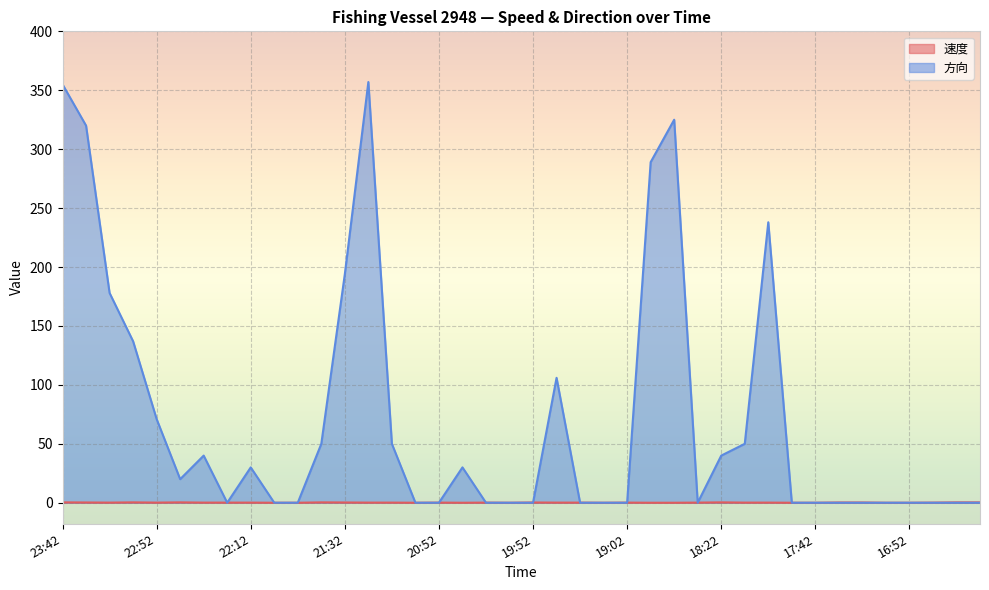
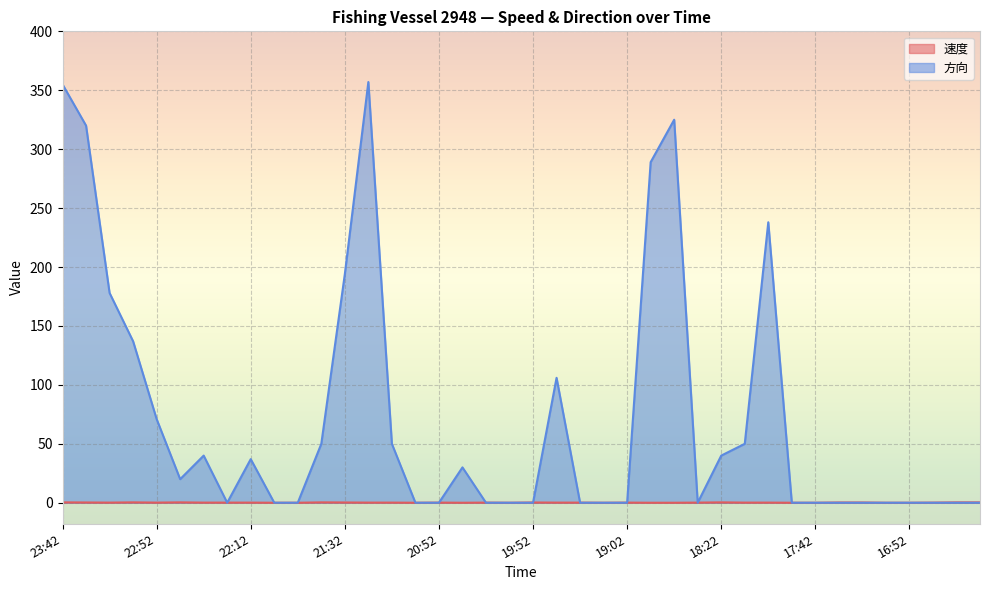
方向, 22:12: 30 -> 37
